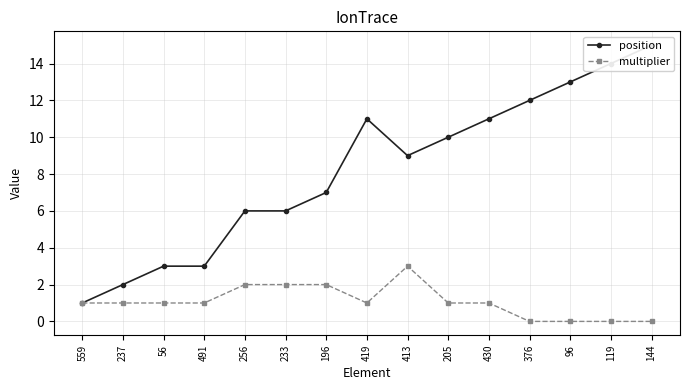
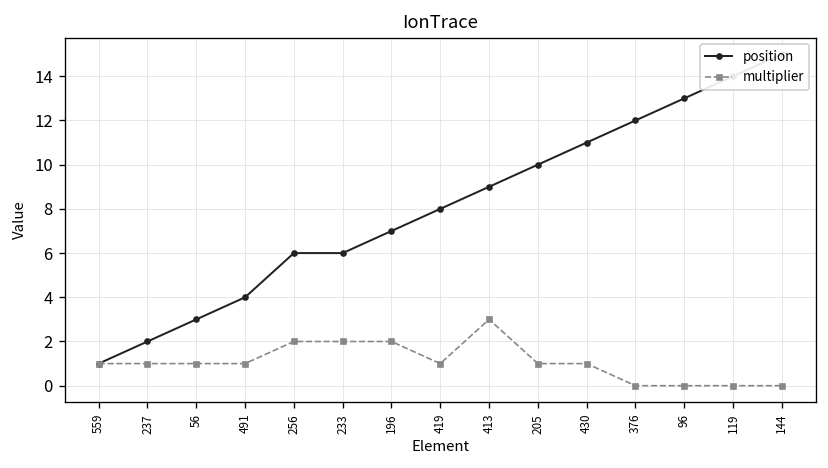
position, 491: 3 -> 4
position, 419: 11 -> 8
